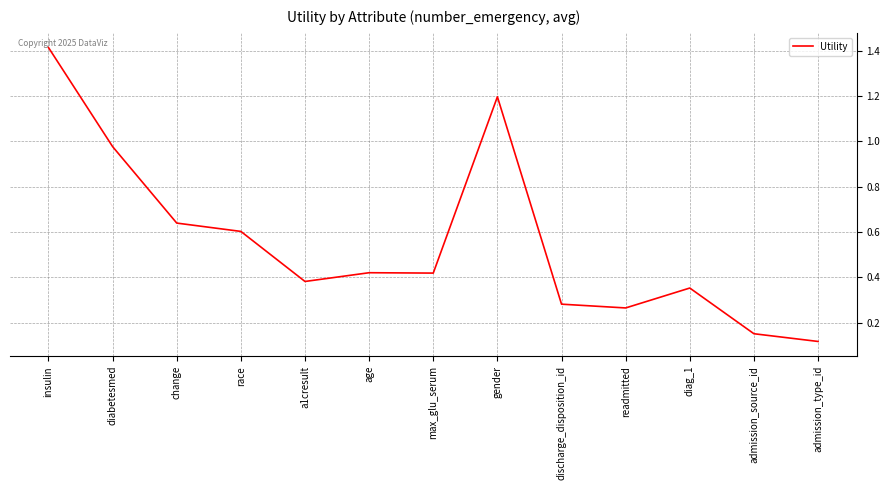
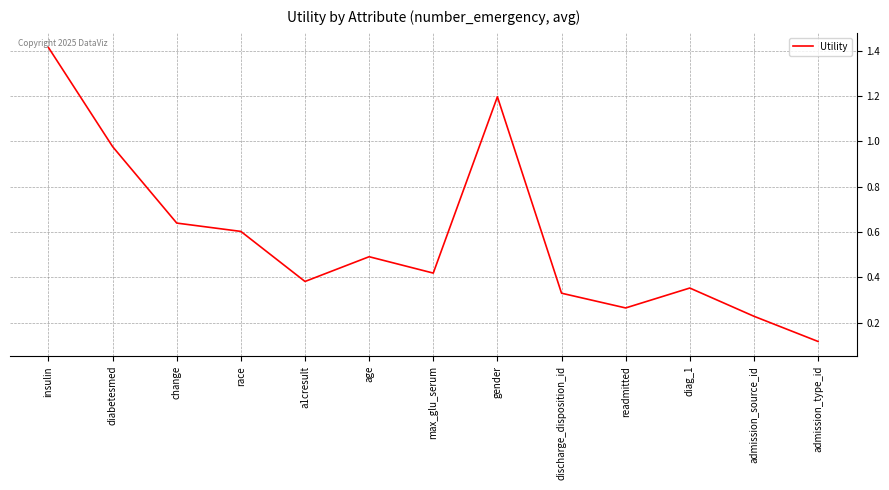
age: 0.42 -> 0.49
discharge_disposition_id: 0.28 -> 0.33
admission_source_id: 0.15 -> 0.23
